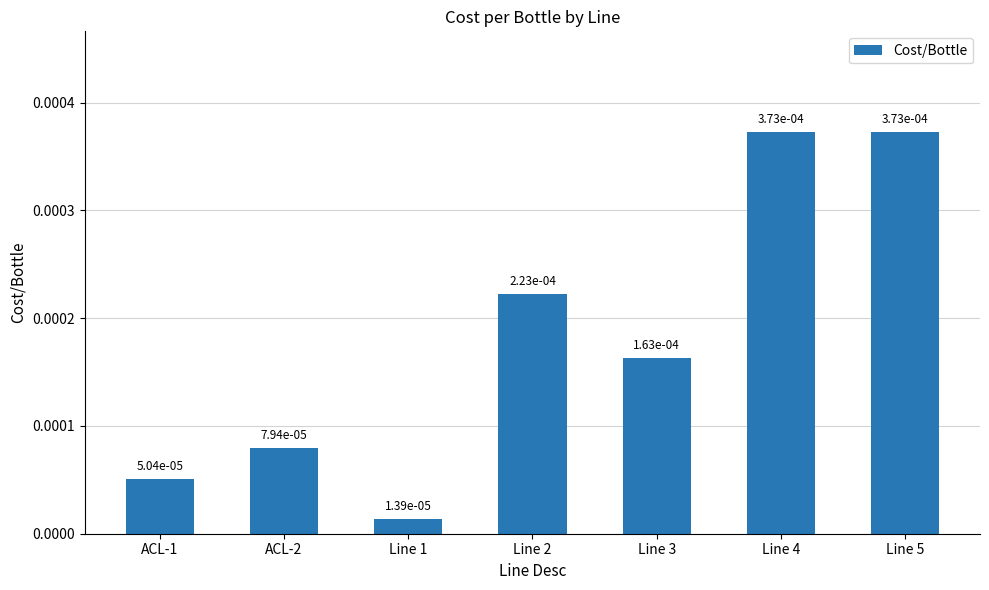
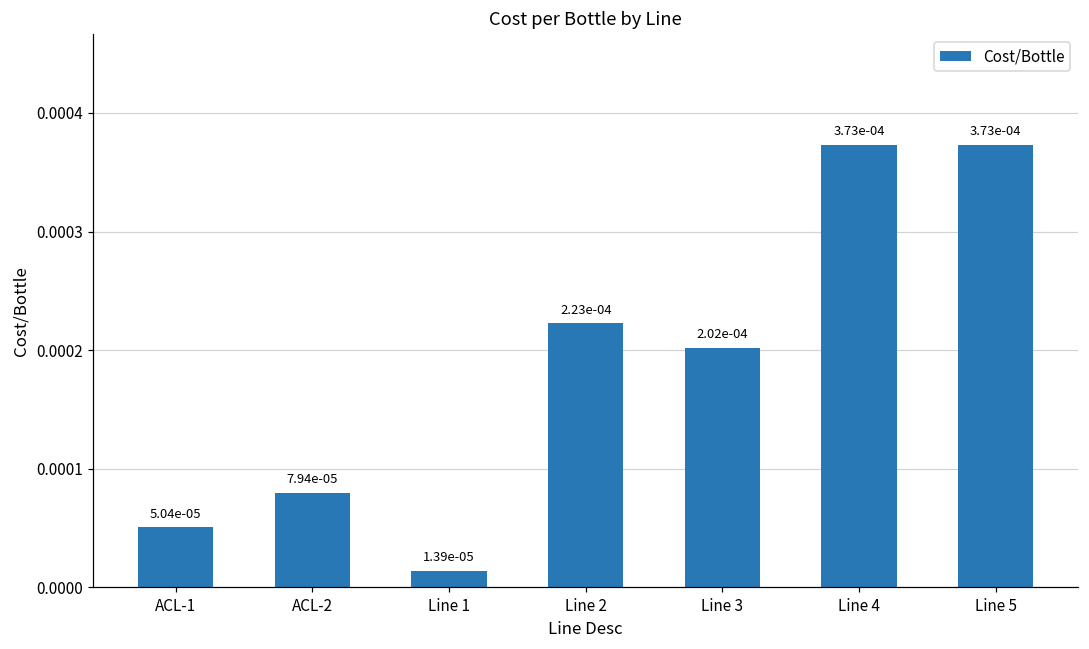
Line 3: 1.63e-04 -> 2.02e-04
